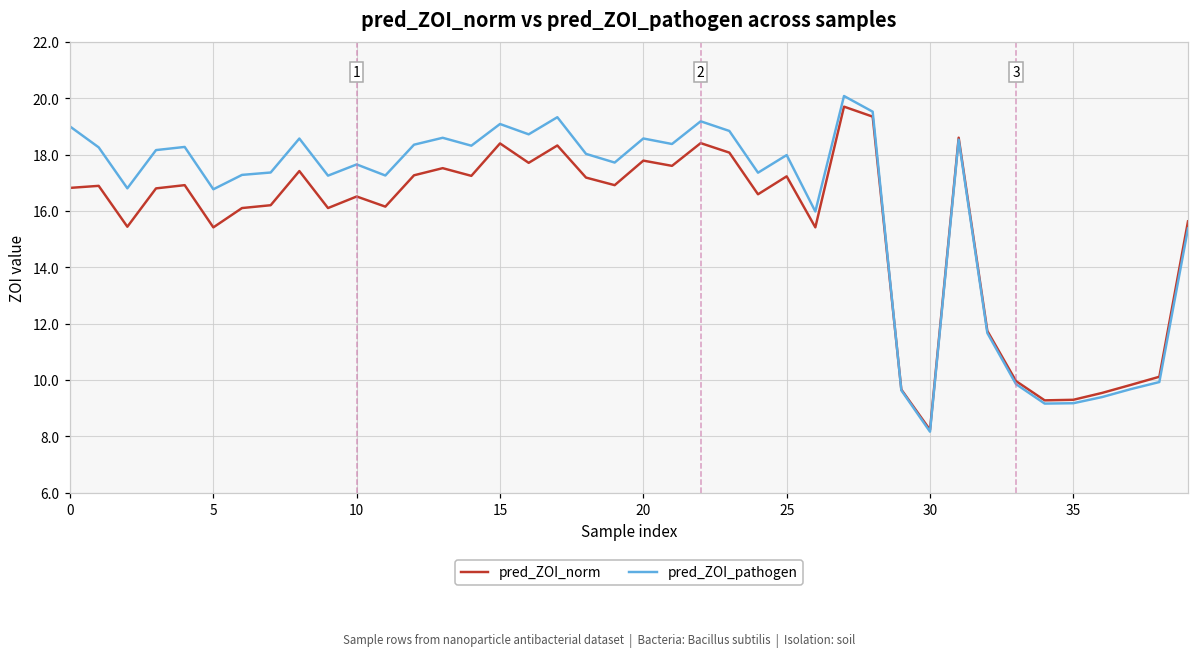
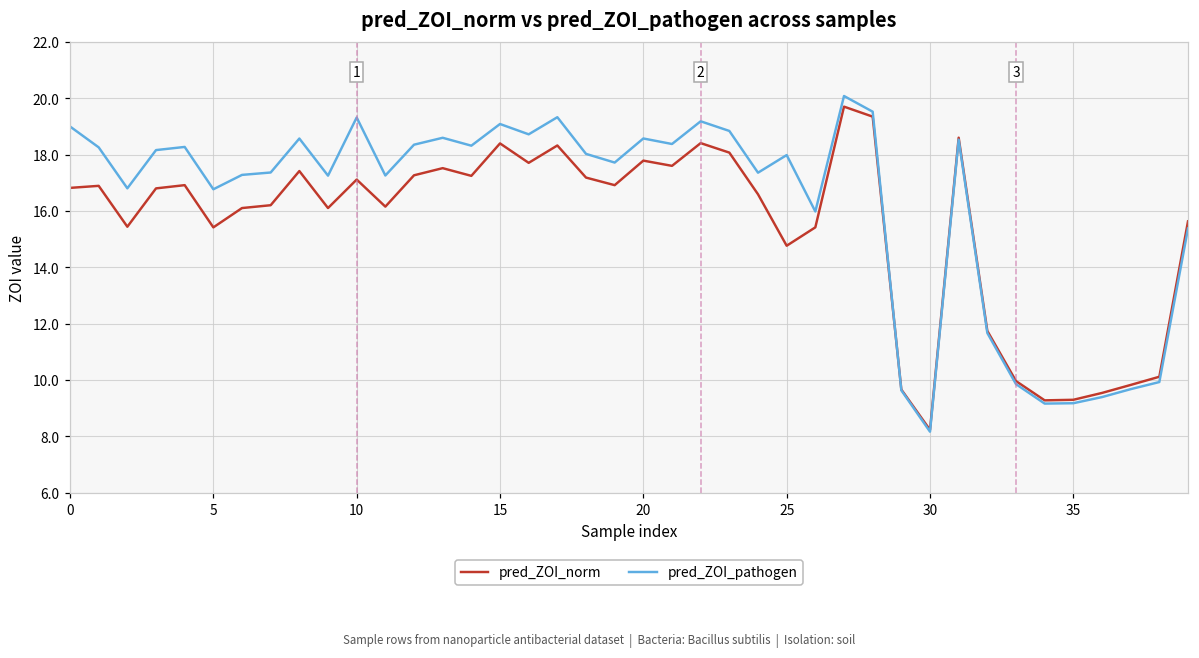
pred_ZOI_norm, 10: 16.5 -> 17.1
pred_ZOI_pathogen, 10: 17.6 -> 19.3
pred_ZOI_norm, 25: 17.2 -> 14.8
